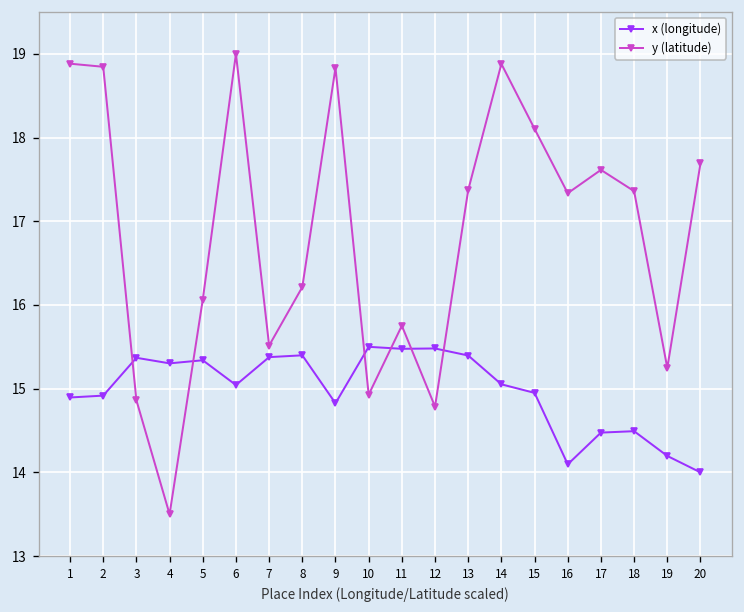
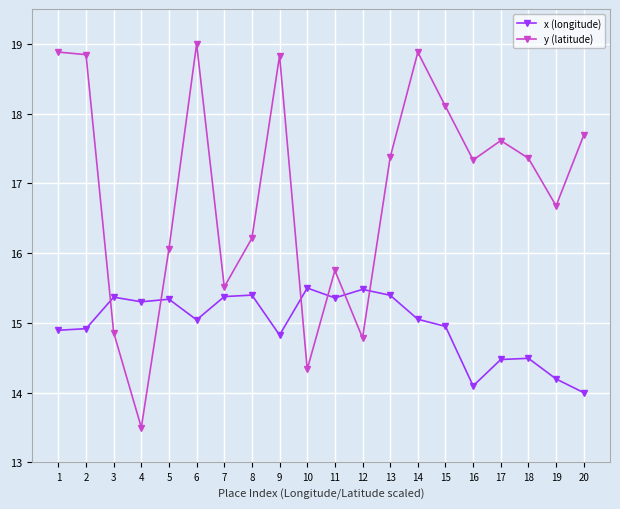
y (latitude), 10: 14.9 -> 14.3
x (longitude), 11: 15.5 -> 15.4
y (latitude), 19: 15.2 -> 16.7
